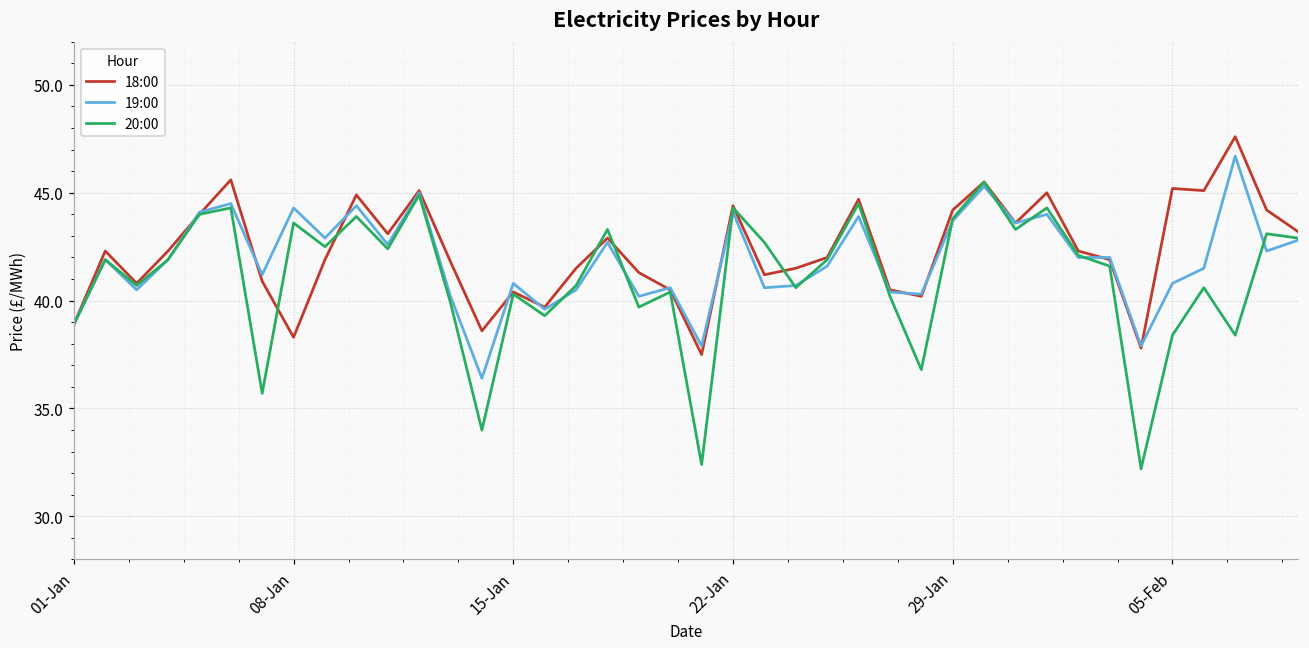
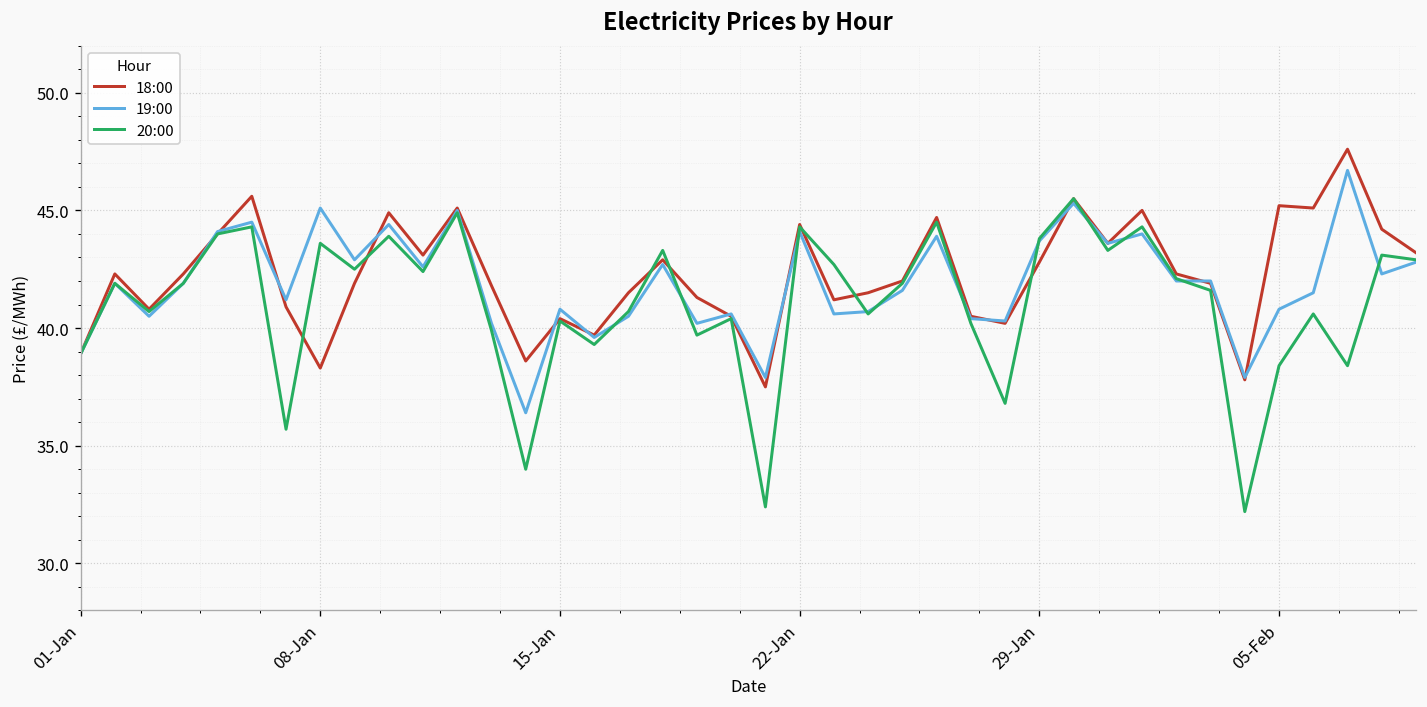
19:00, 08-Jan: 44.3 -> 45.1
18:00, 29-Jan: 44.2 -> 42.8
